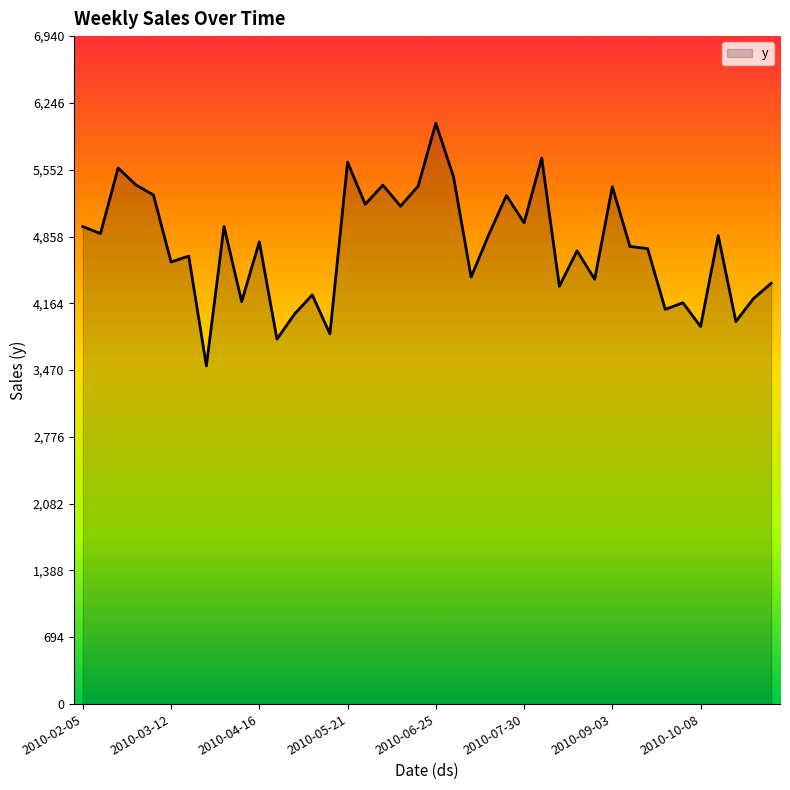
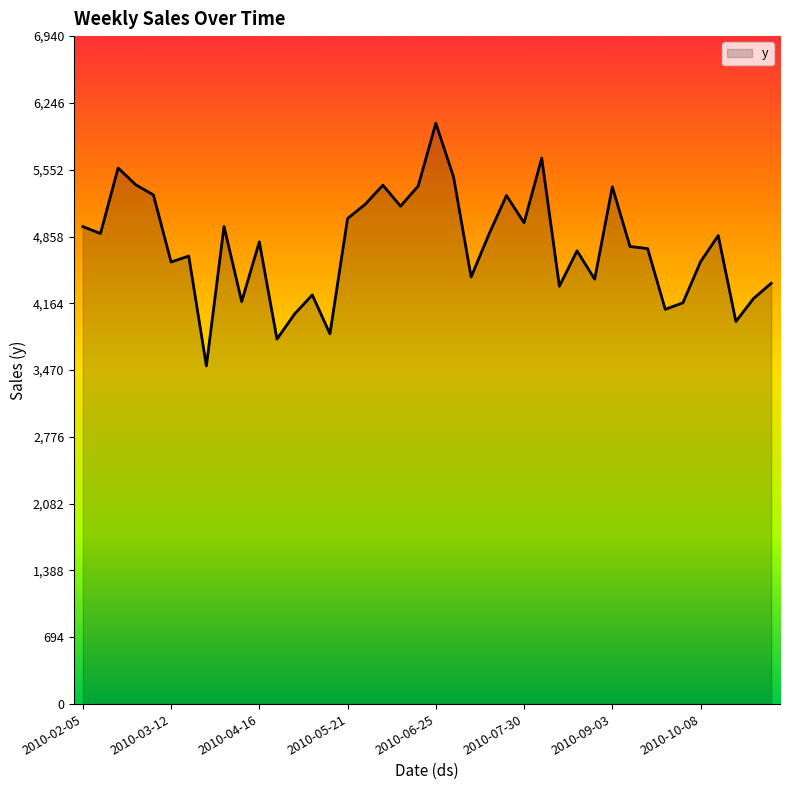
2010-05-21: 5,600 -> 5,000
2010-10-08: 3,900 -> 4,600
